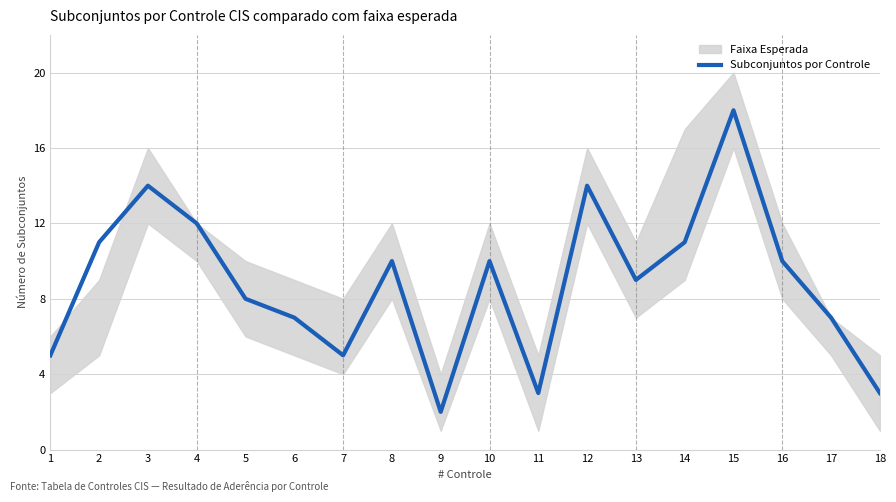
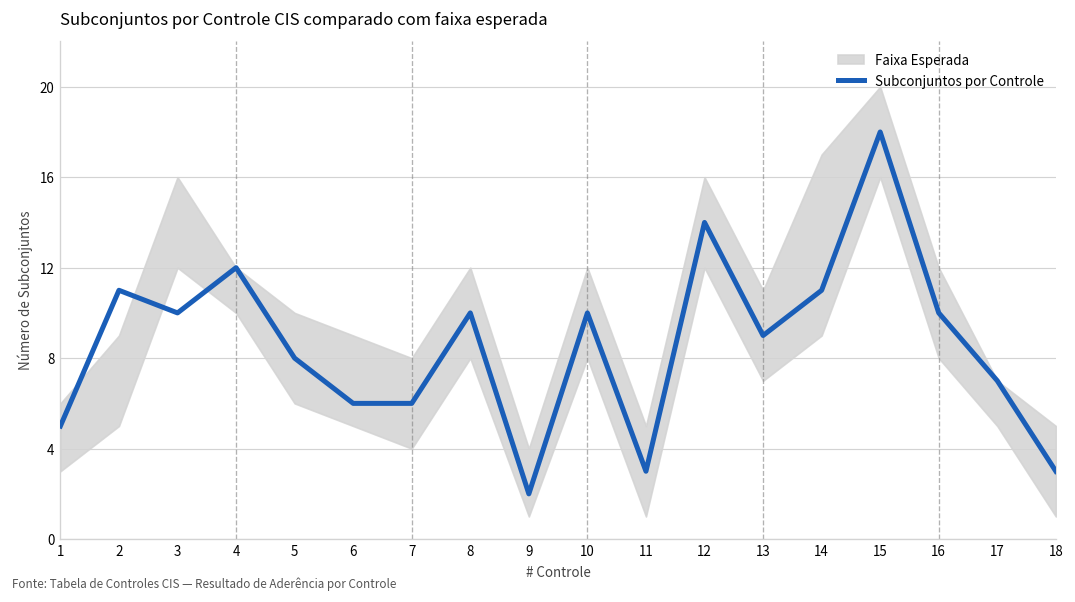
Subconjuntos por Controle, 3: 14 -> 10
Subconjuntos por Controle, 6: 7 -> 6
Subconjuntos por Controle, 7: 5 -> 6
